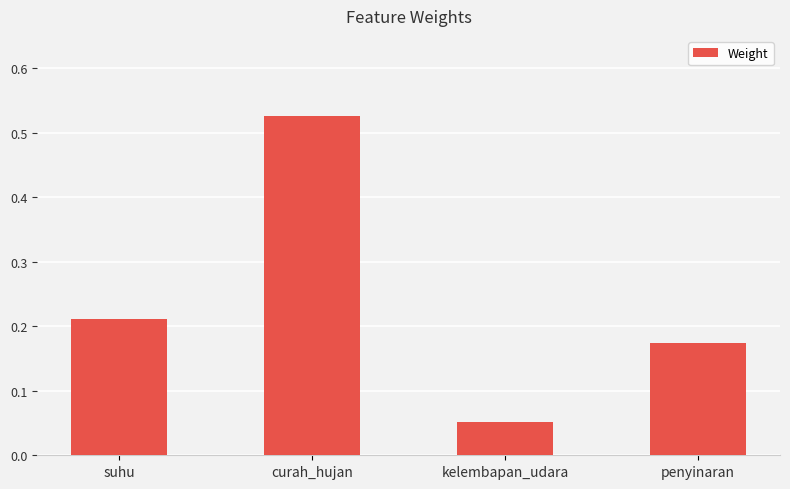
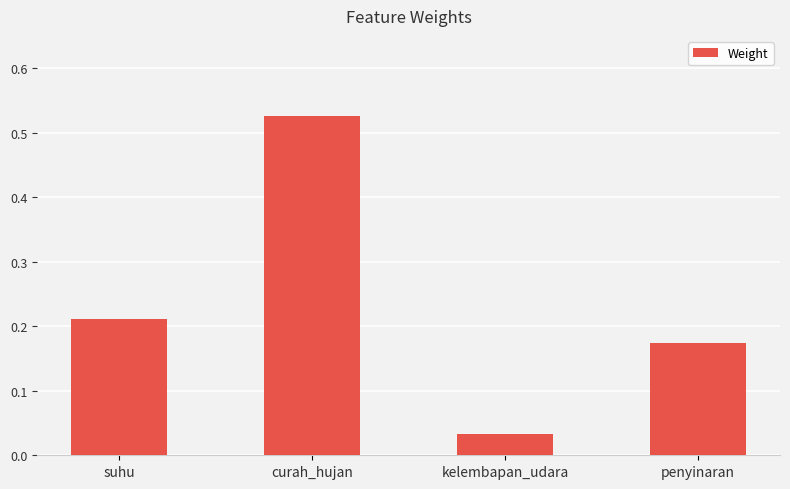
kelembapan_udara: 0.05 -> 0.03
